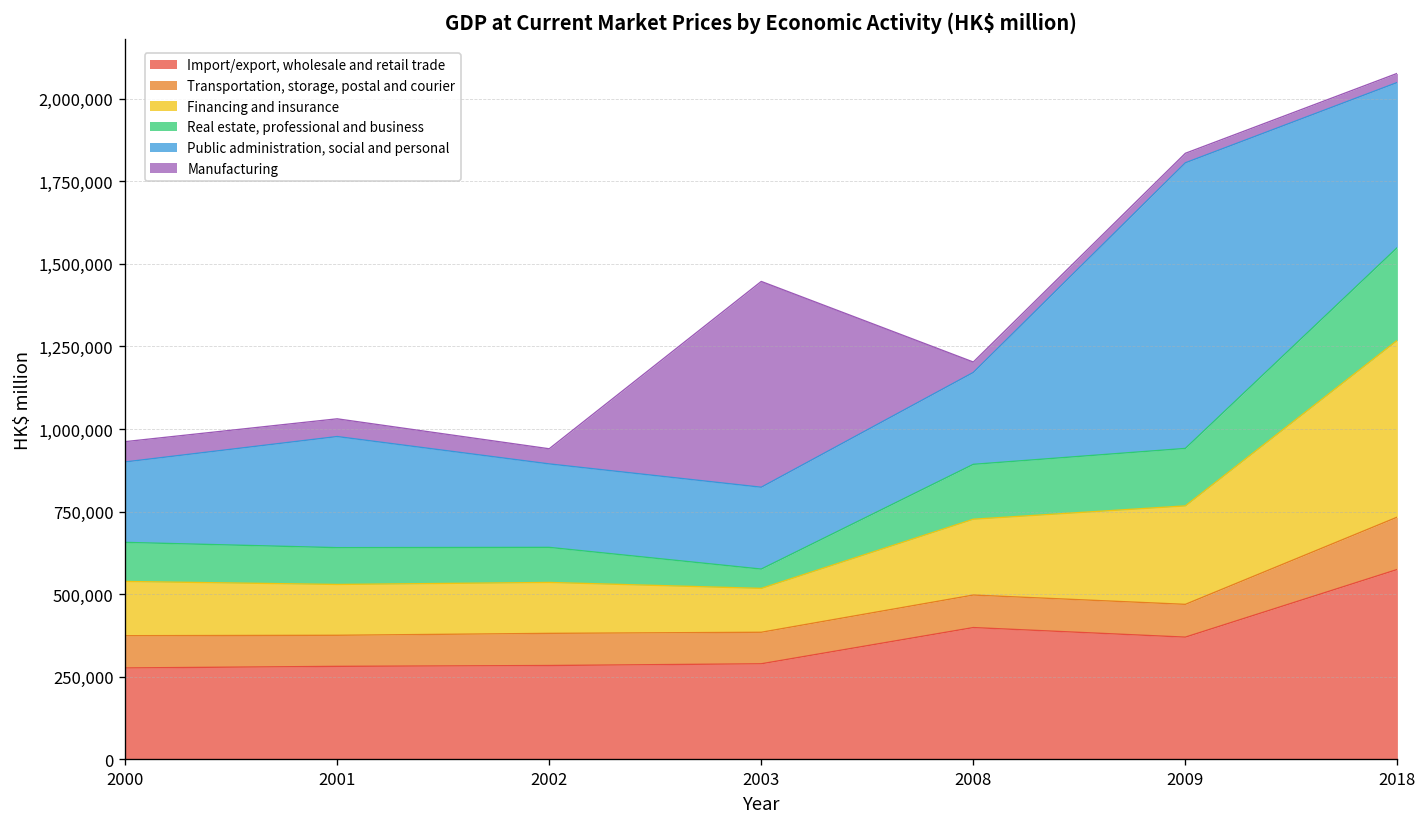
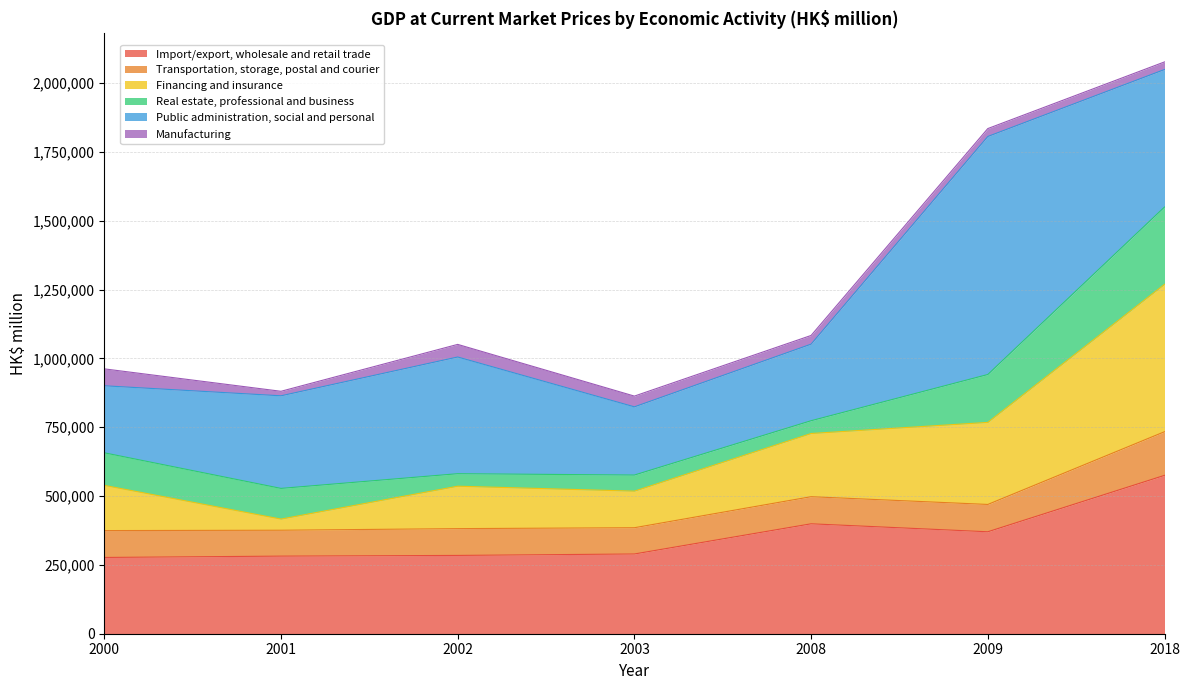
Financing and insurance, 2001: 150,000 -> 40,000
Manufacturing, 2001: 50,000 -> 20,000
Real estate, professional and business, 2002: 110,000 -> 50,000
Public administration, social and personal, 2002: 250,000 -> 420,000
Manufacturing, 2003: 620,000 -> 40,000
Real estate, professional and business, 2008: 170,000 -> 50,000
